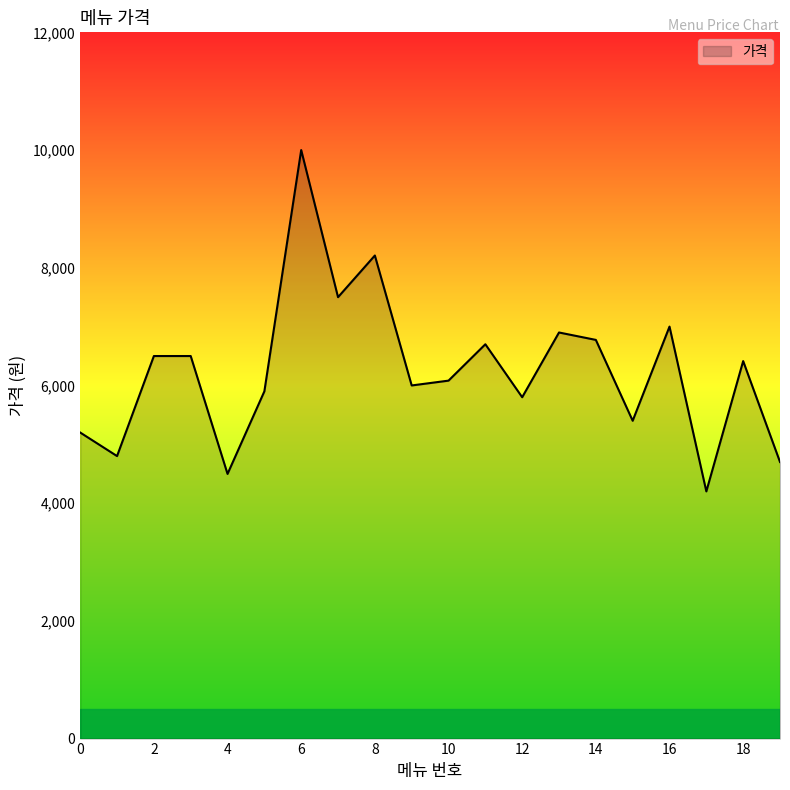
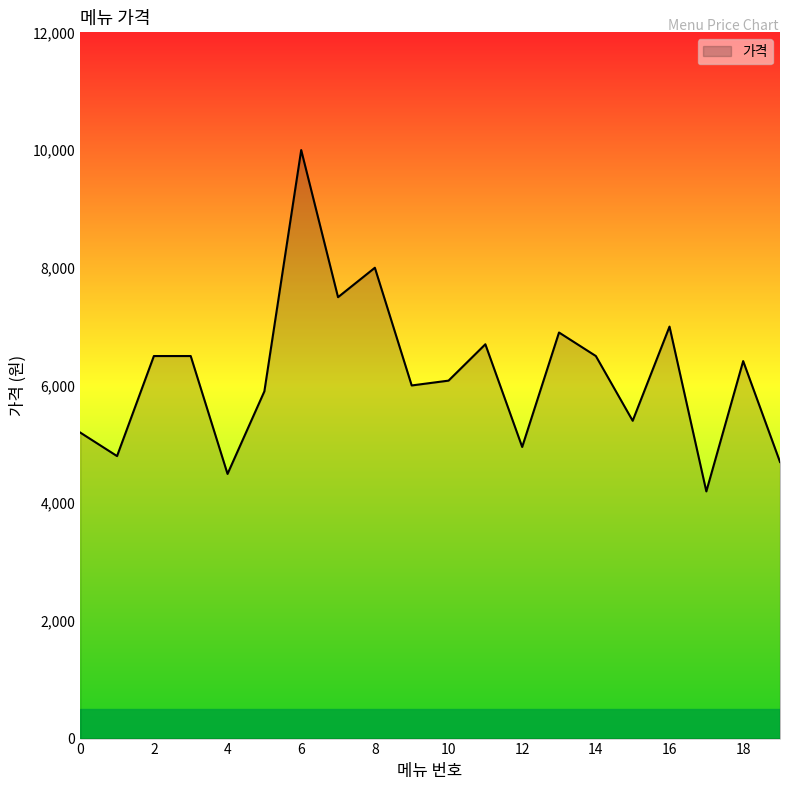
8: 8,200 -> 8,000
12: 5,800 -> 5,000
14: 6,800 -> 6,500
